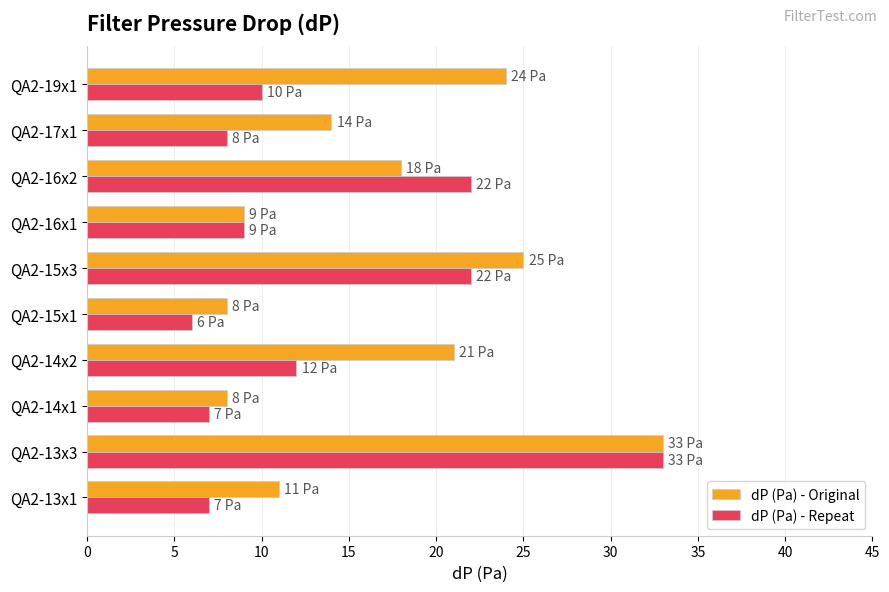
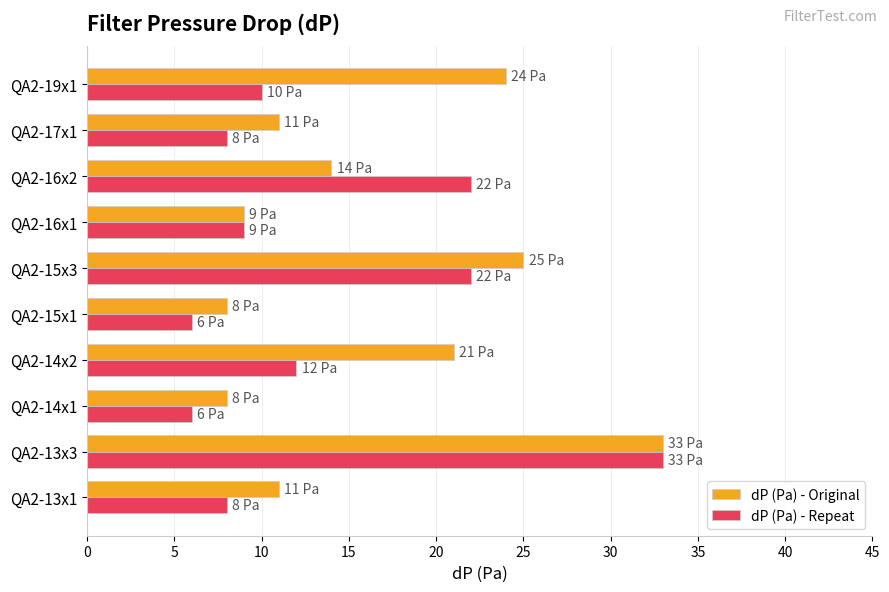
dP (Pa) - Original, QA2-17x1: 14 -> 11
dP (Pa) - Original, QA2-16x2: 18 -> 14
dP (Pa) - Repeat, QA2-14x1: 7 -> 6
dP (Pa) - Repeat, QA2-13x1: 7 -> 8
